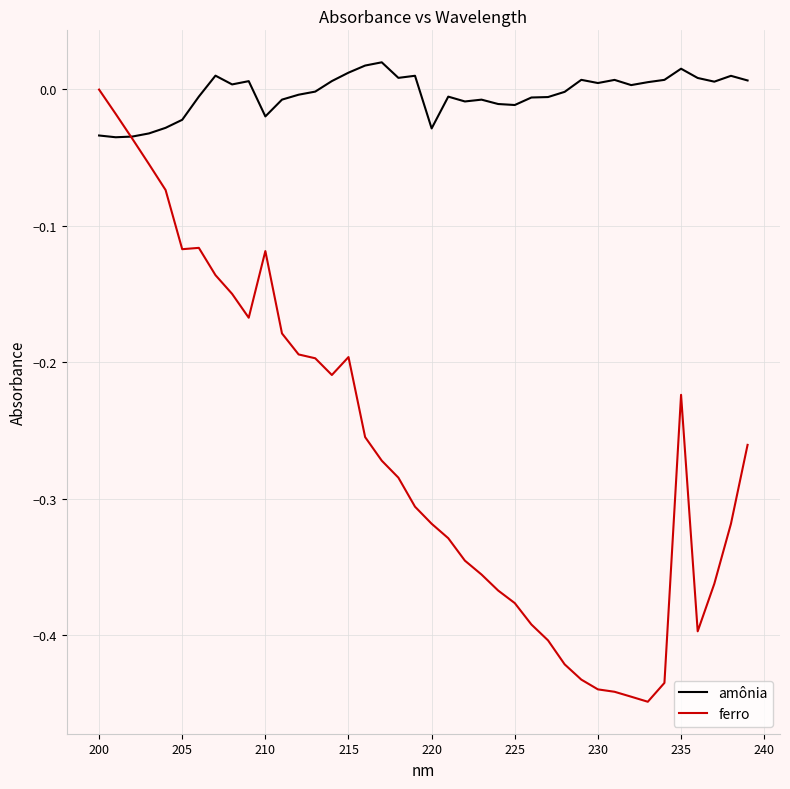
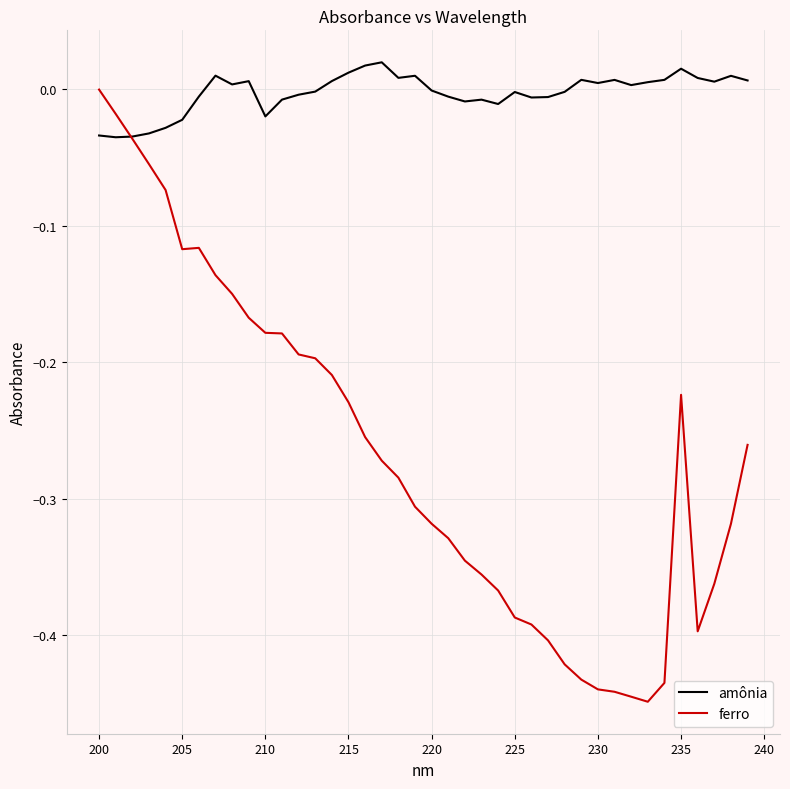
ferro, 210: -0.119 -> -0.178
ferro, 215: -0.196 -> -0.229
amônia, 220: -0.029 -> -0.001
amônia, 225: -0.012 -> -0.002
ferro, 225: -0.376 -> -0.387
